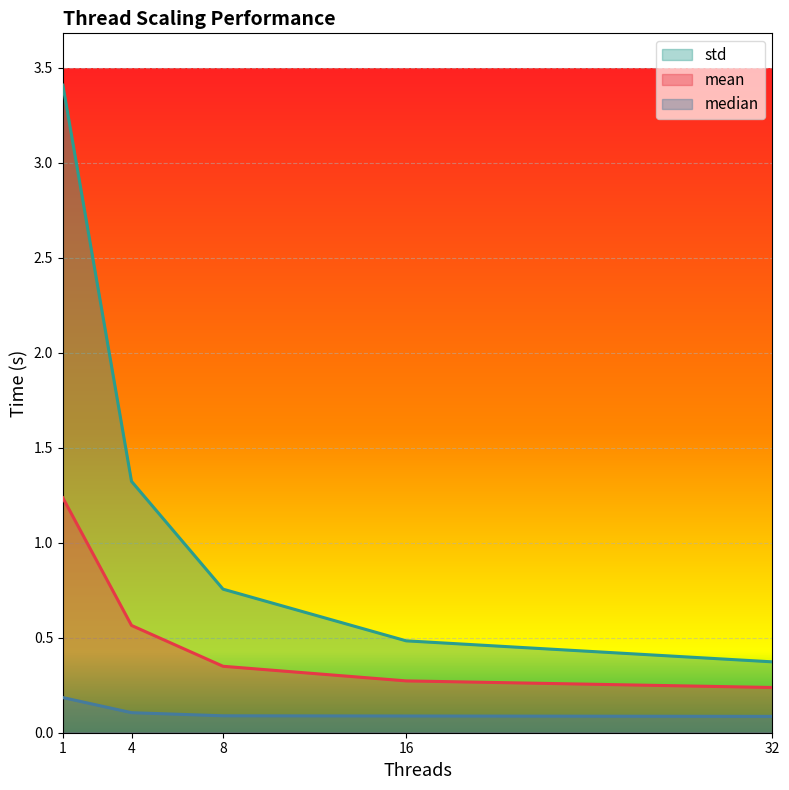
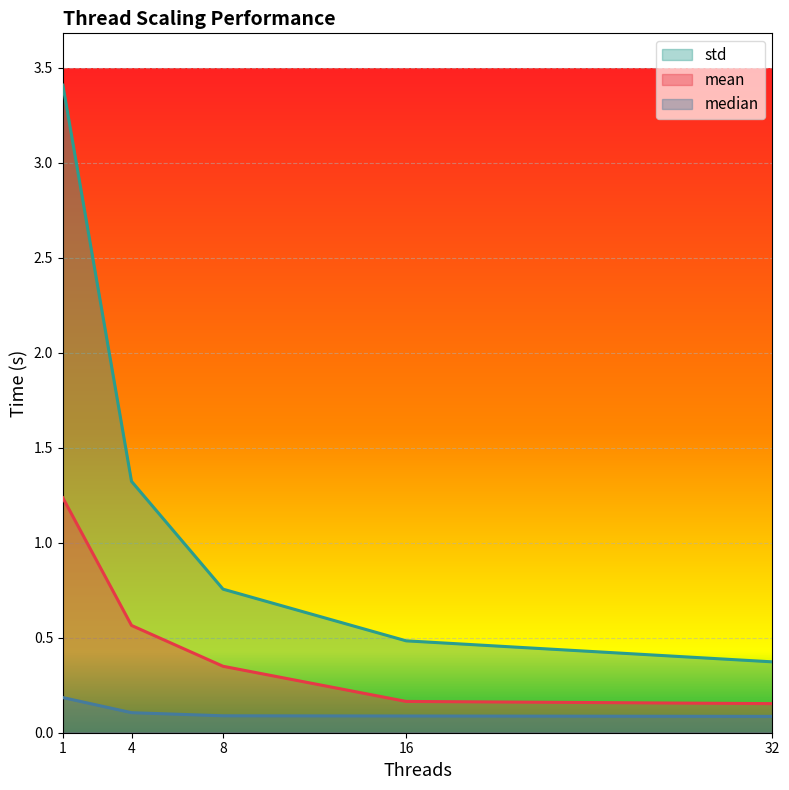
mean, 16: 0.27 -> 0.16
mean, 32: 0.24 -> 0.15
